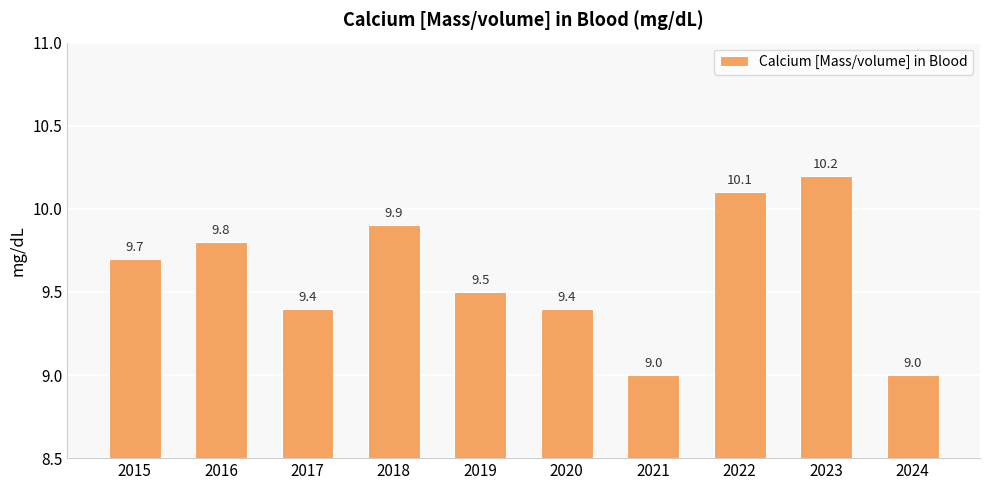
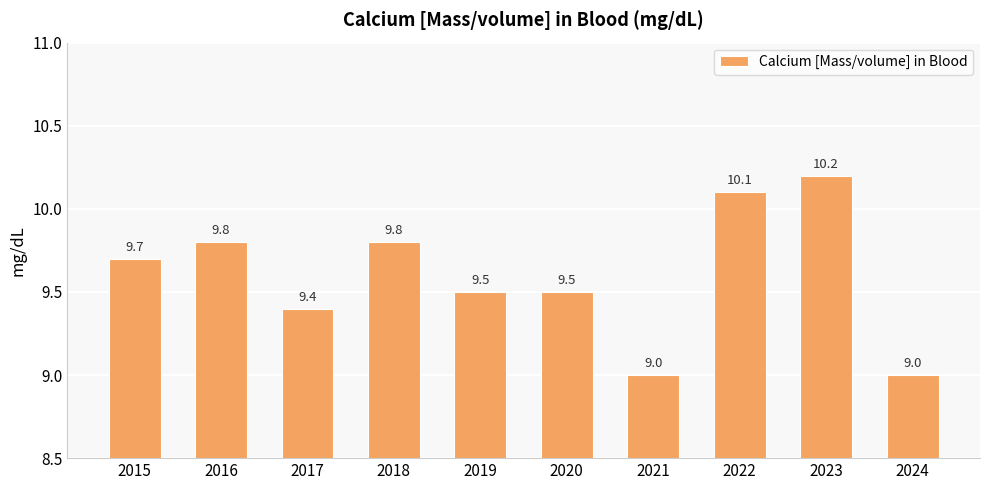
2018: 9.9 -> 9.8
2020: 9.4 -> 9.5
